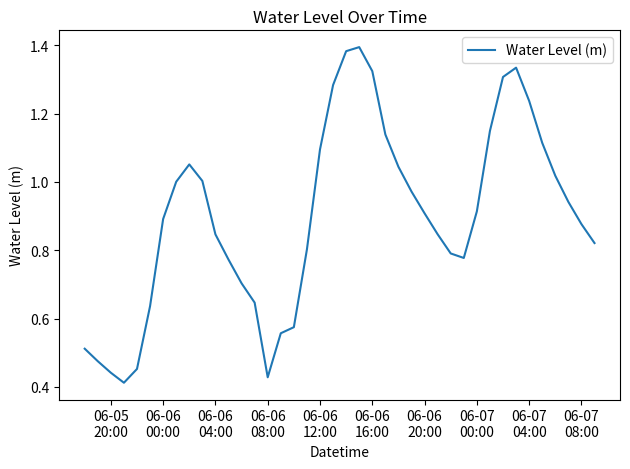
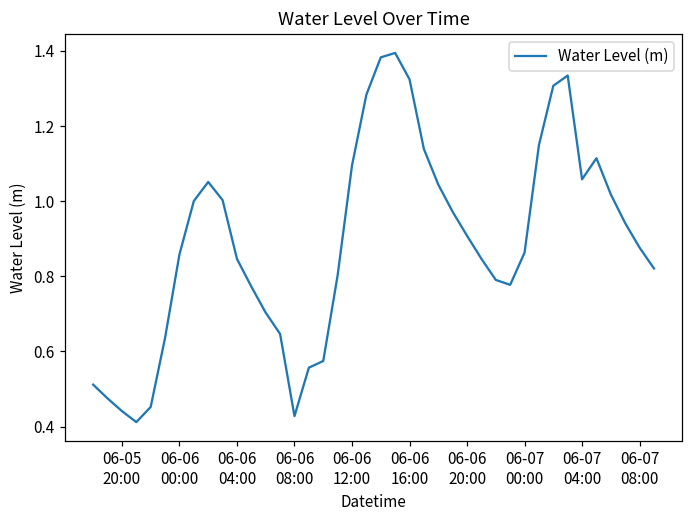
06-06 00:00: 0.89 -> 0.86
06-07 00:00: 0.91 -> 0.86
06-07 04:00: 1.24 -> 1.06
